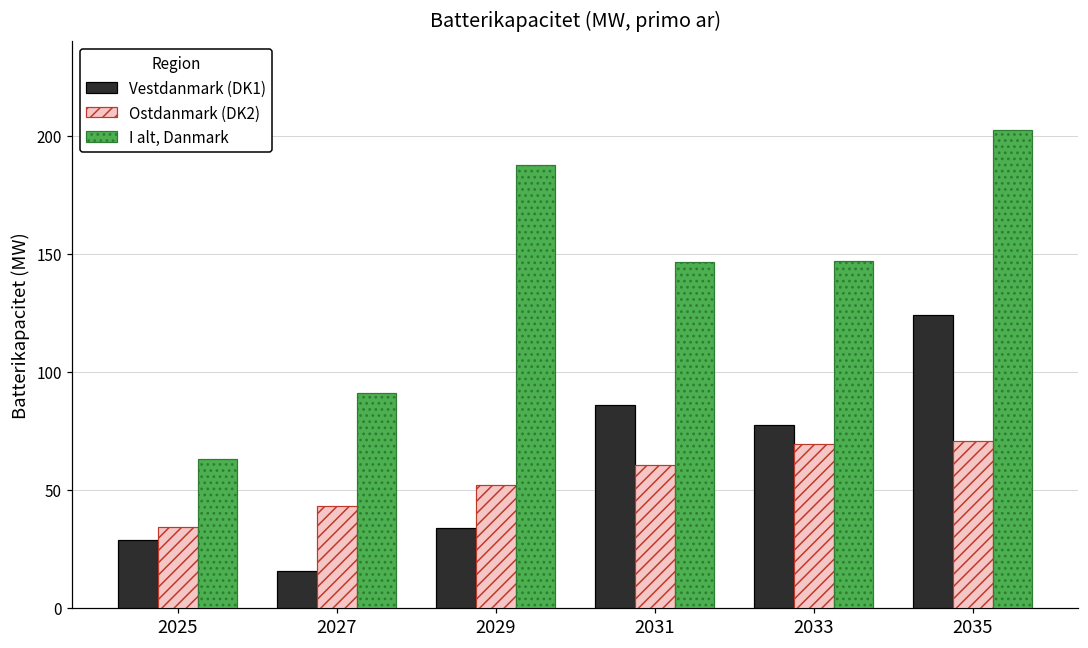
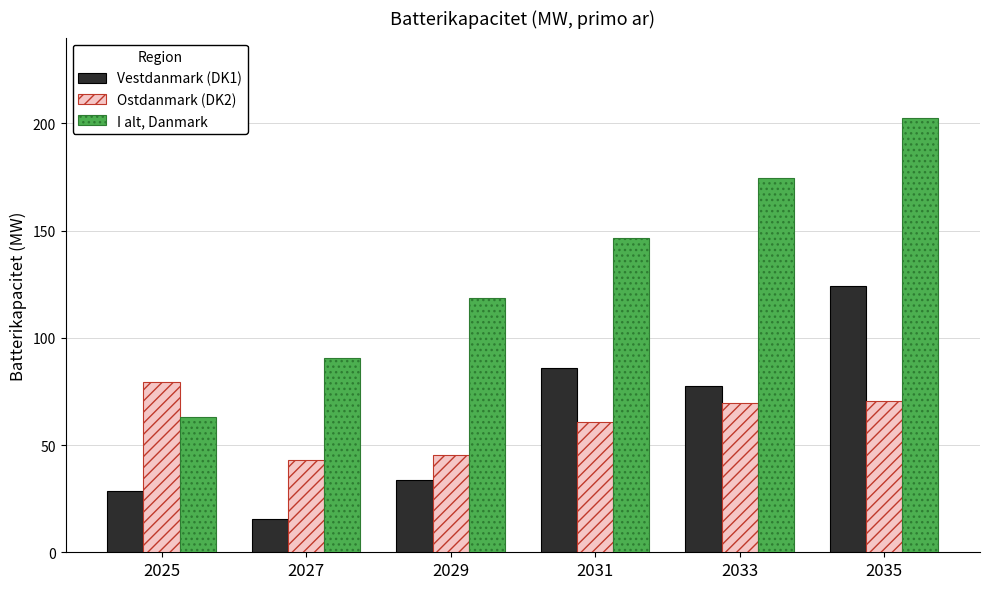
Ostdanmark (DK2), 2025: 34 -> 80
Ostdanmark (DK2), 2029: 52 -> 45
I alt, Danmark, 2029: 188 -> 119
I alt, Danmark, 2033: 147 -> 174
